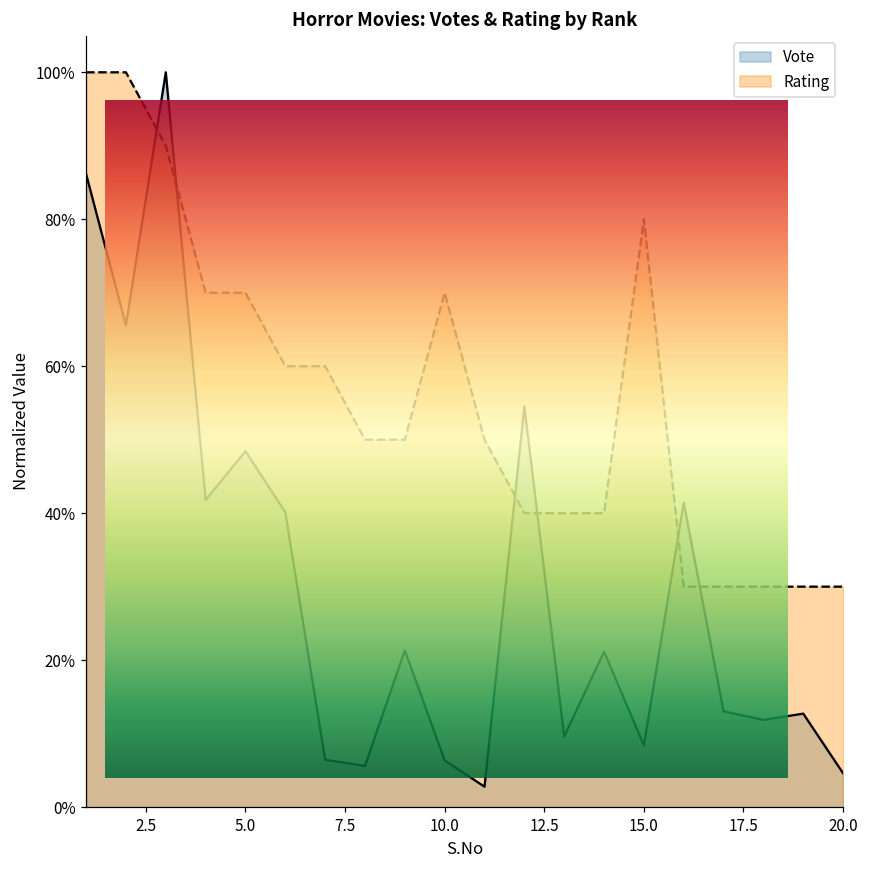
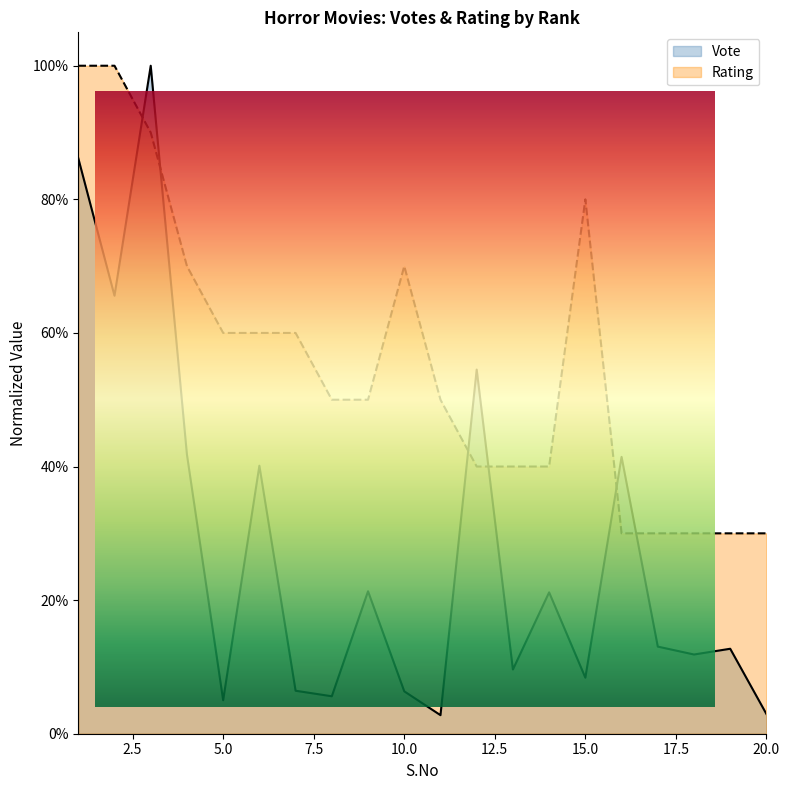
Horror Movies: Votes & Rating by Rank, Vote, 5.0: 48% -> 5%
Horror Movies: Votes & Rating by Rank, Rating, 5.0: 70% -> 60%
Horror Movies: Votes & Rating by Rank, Vote, 20.0: 5% -> 3%
